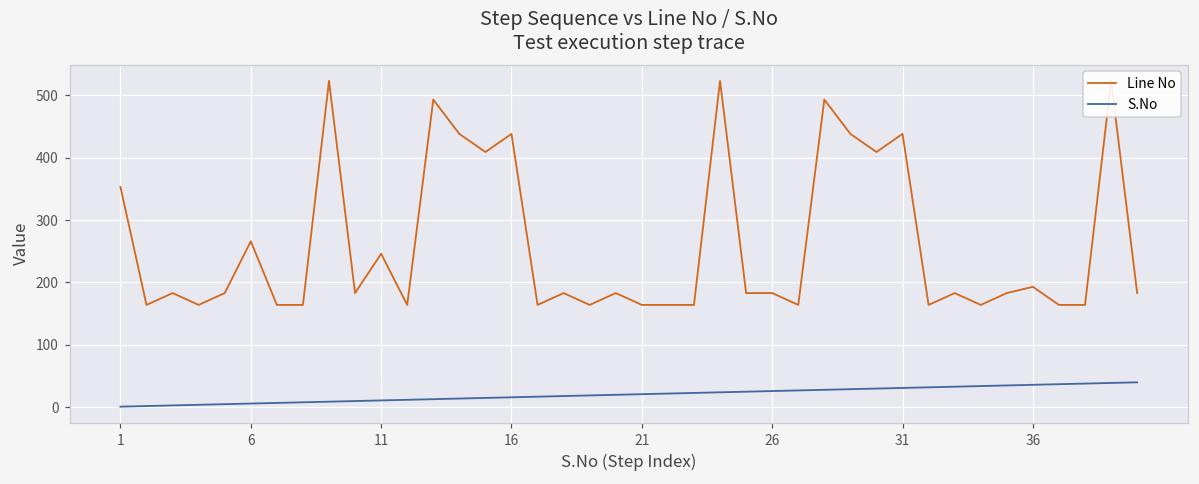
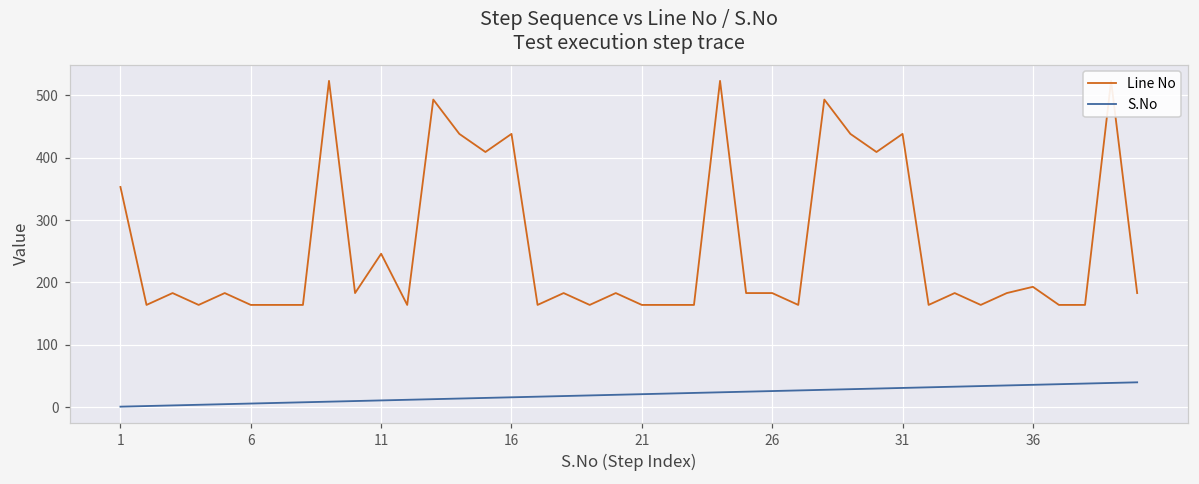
Line No, 6: 270 -> 160
